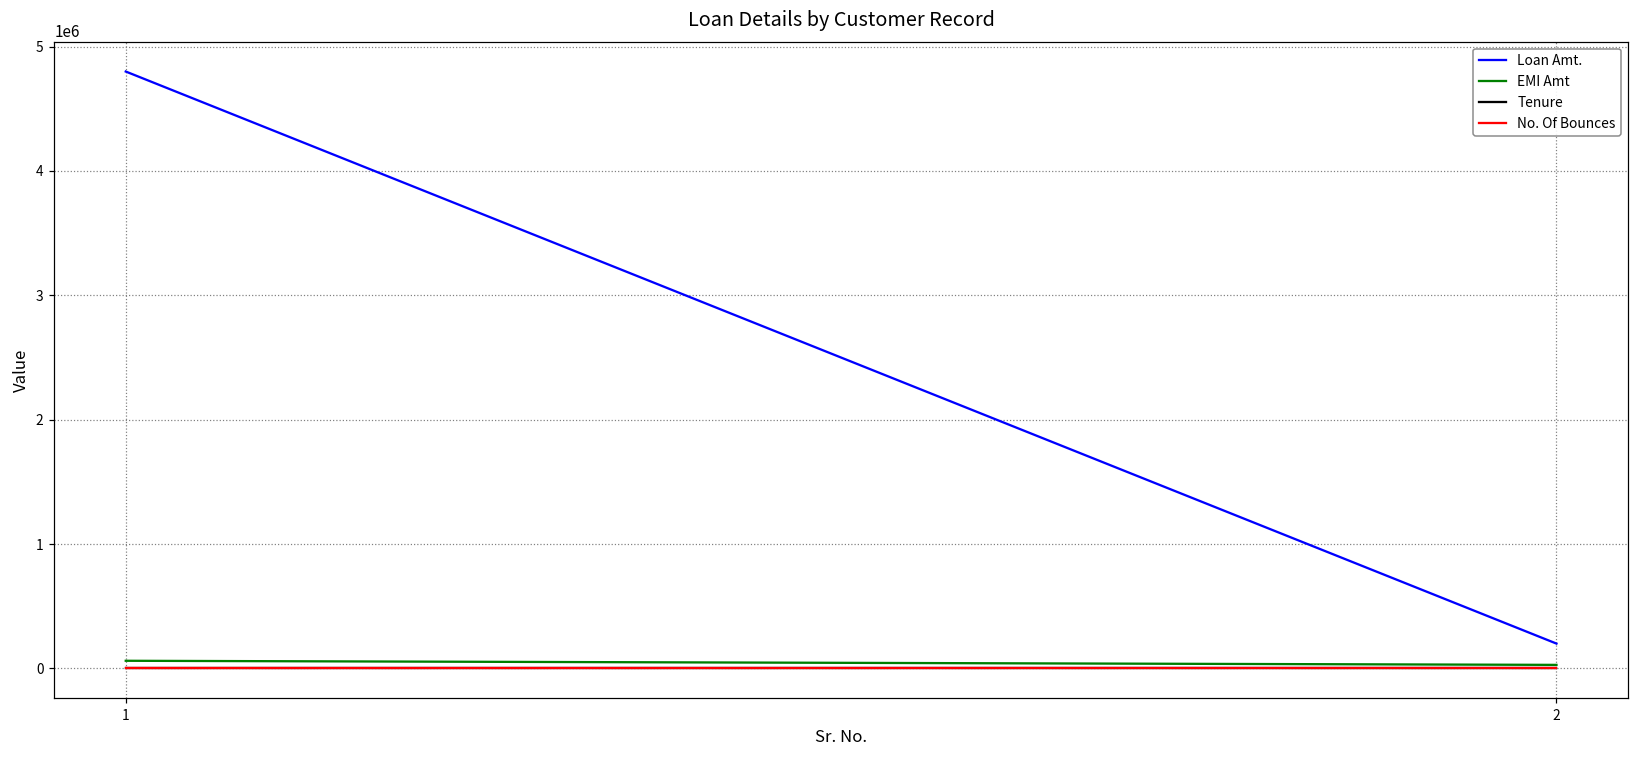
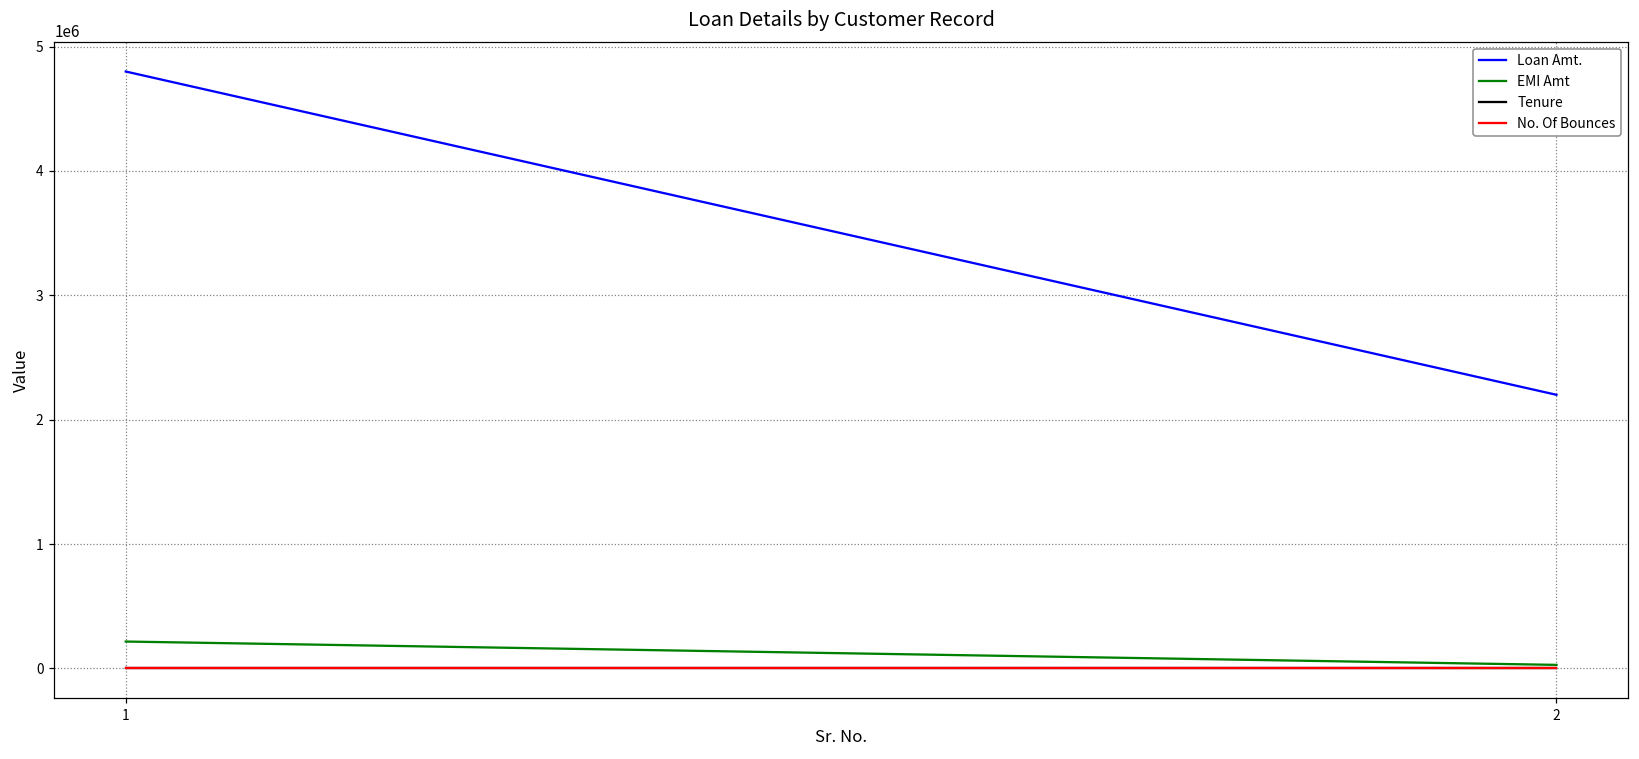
EMI Amt, 1: 60000 -> 220000
Loan Amt., 2: 200000 -> 2200000
